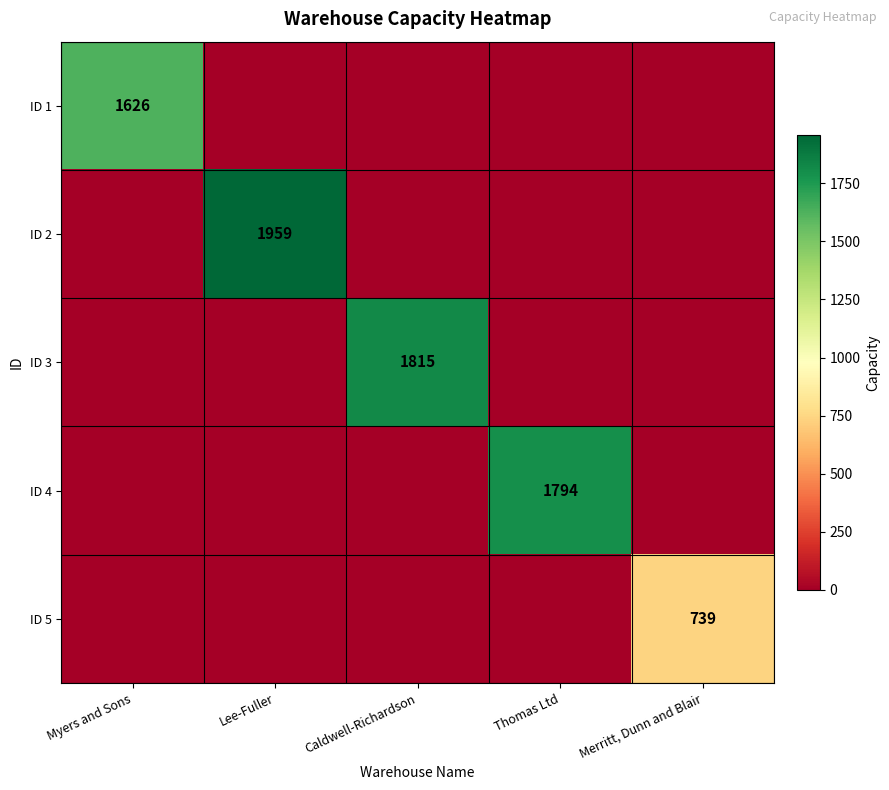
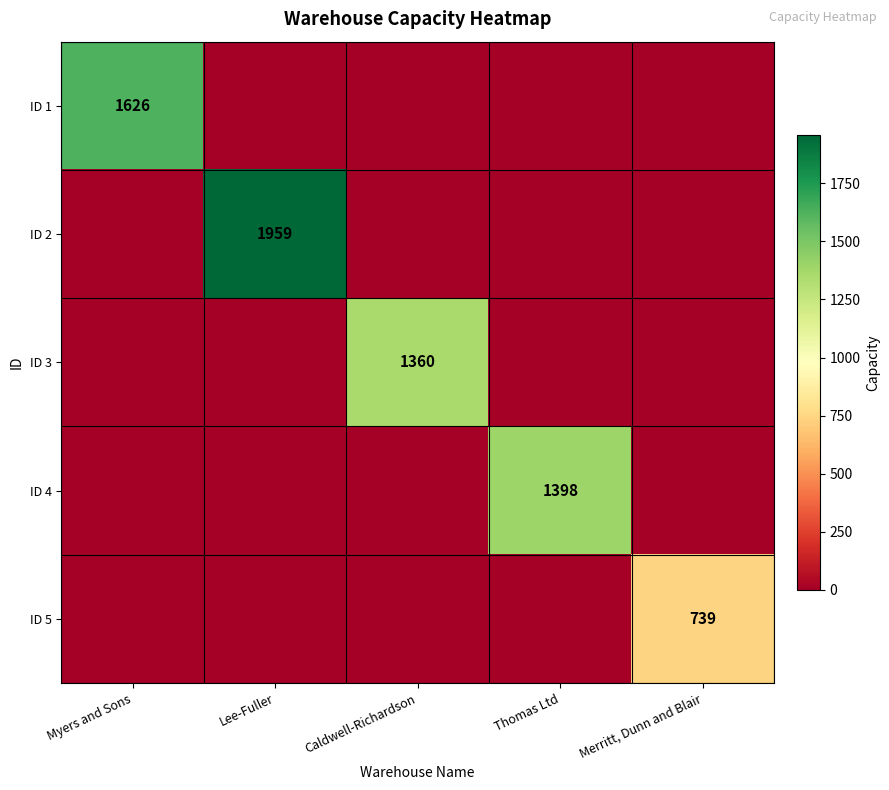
ID 3, Caldwell-Richardson: 1815 -> 1360
ID 4, Thomas Ltd: 1794 -> 1398
